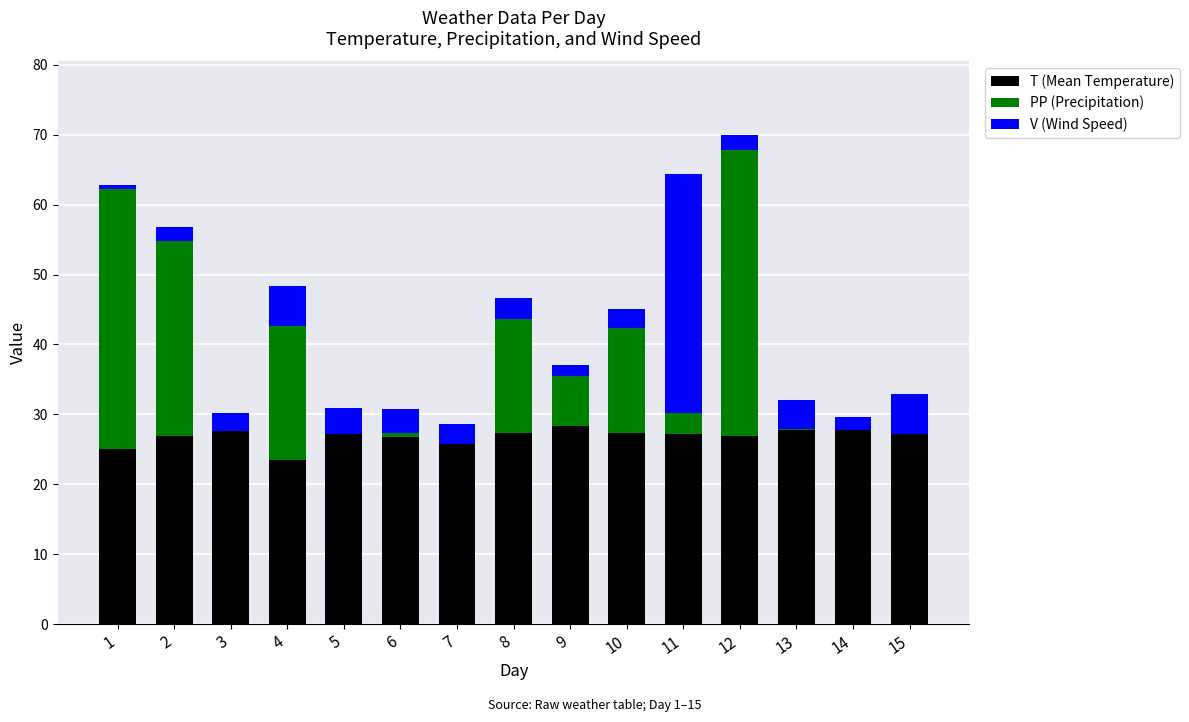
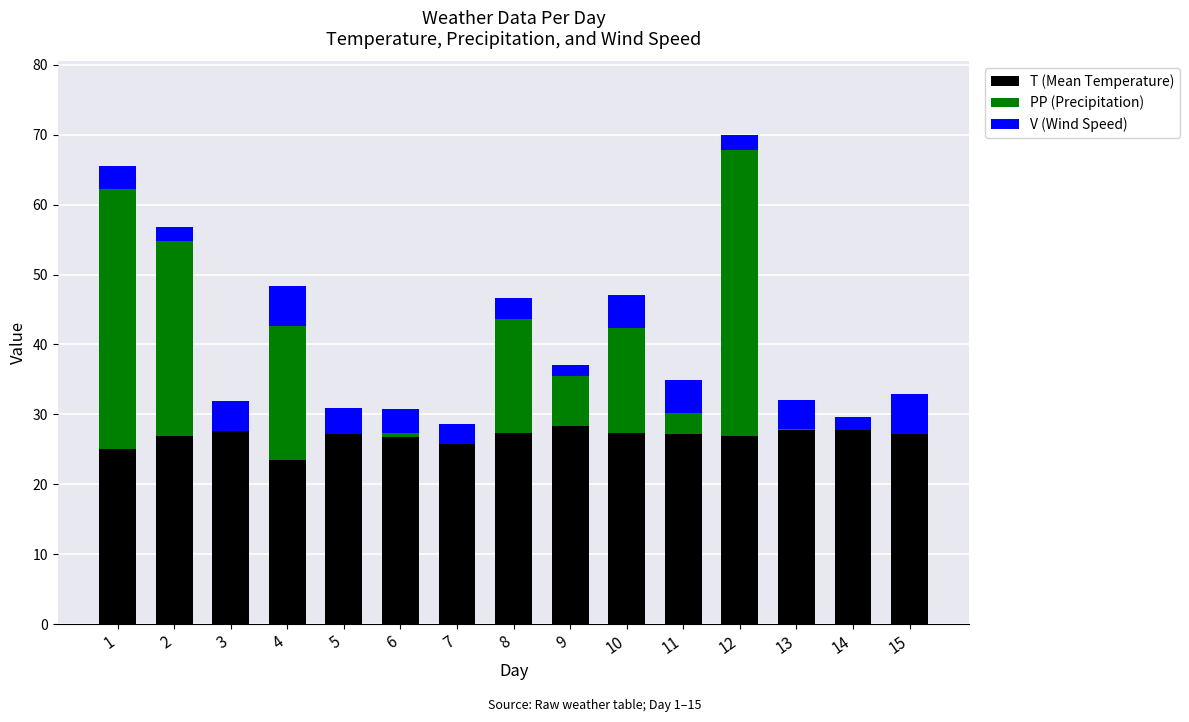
V (Wind Speed), 1: 1 -> 3
V (Wind Speed), 3: 3 -> 4
V (Wind Speed), 10: 3 -> 5
V (Wind Speed), 11: 34 -> 5
